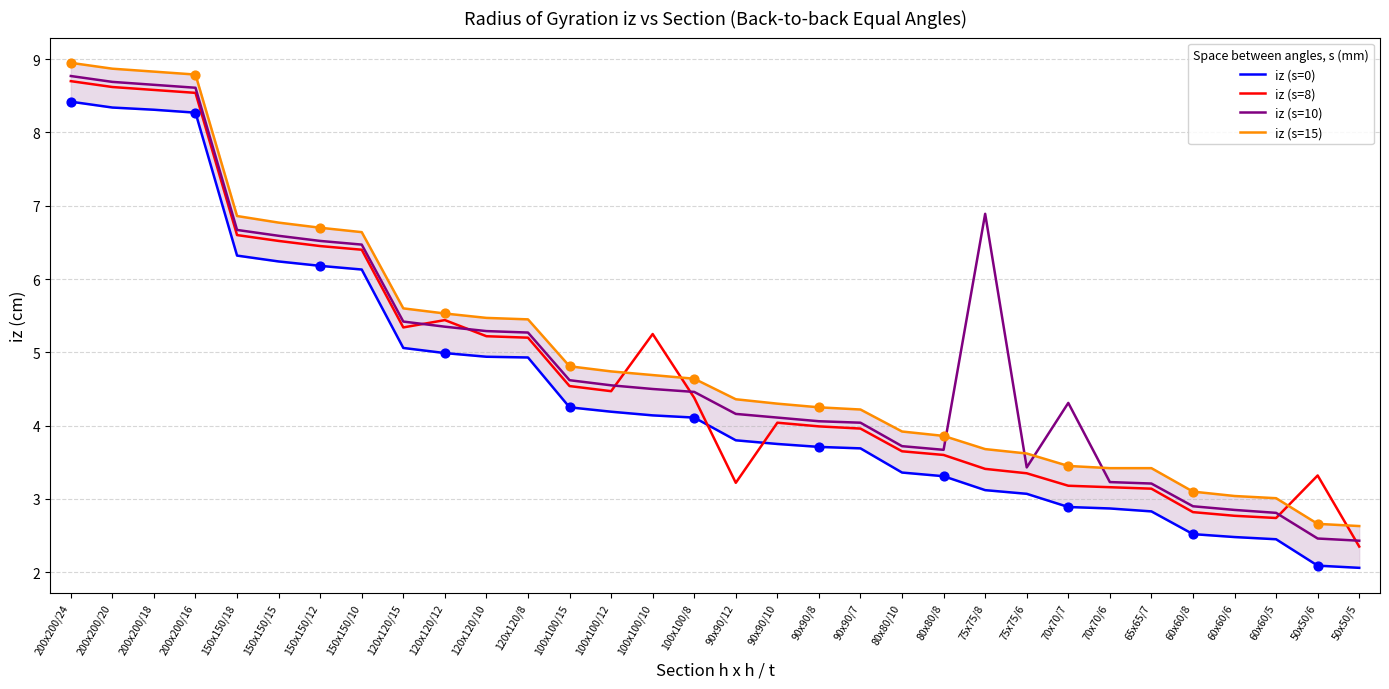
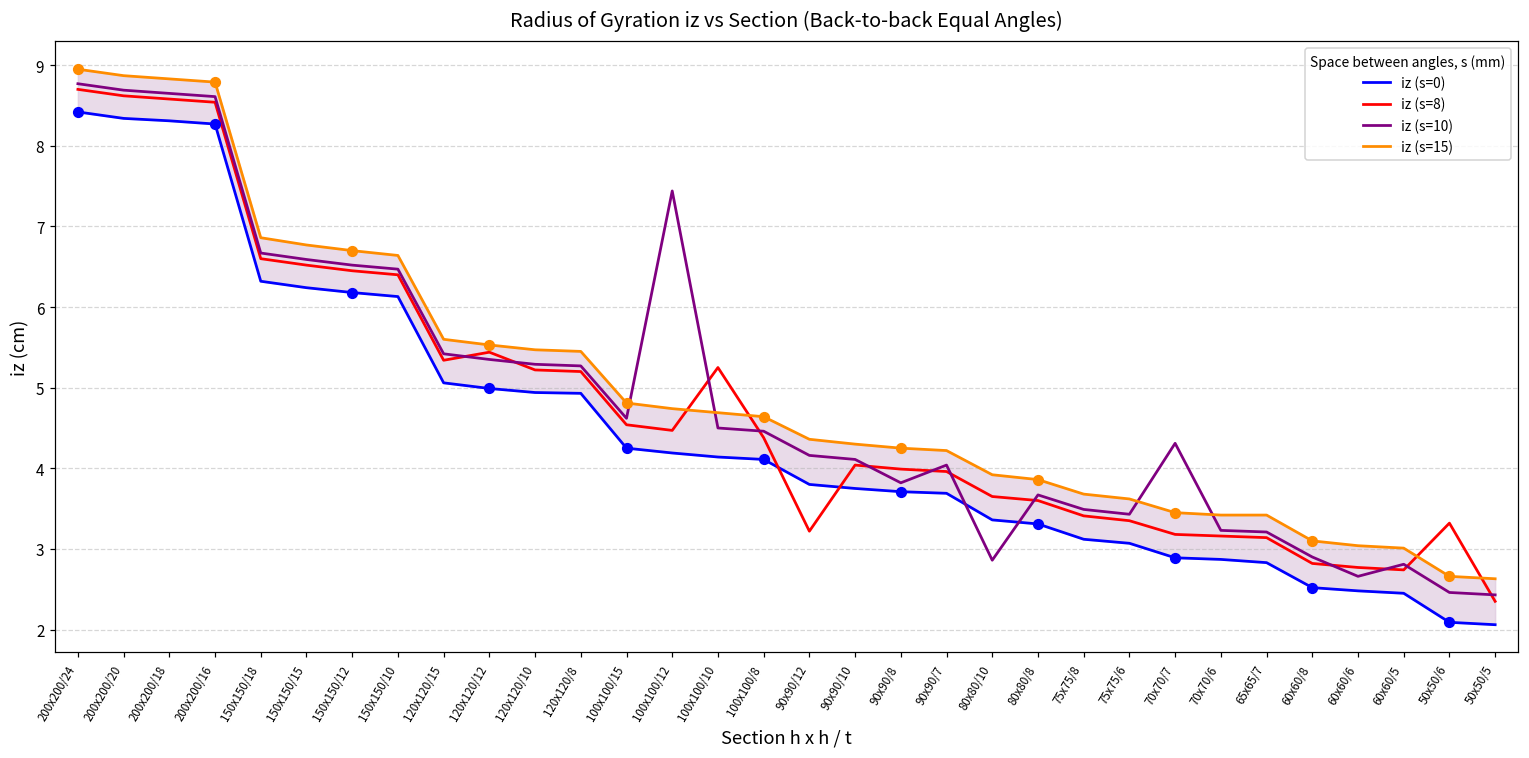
iz (s=10), 100x100/12: 4.6 -> 7.4
iz (s=10), 90x90/8: 4.1 -> 3.8
iz (s=10), 80x80/10: 3.7 -> 2.9
iz (s=10), 75x75/8: 6.9 -> 3.5
iz (s=10), 60x60/6: 2.9 -> 2.7
